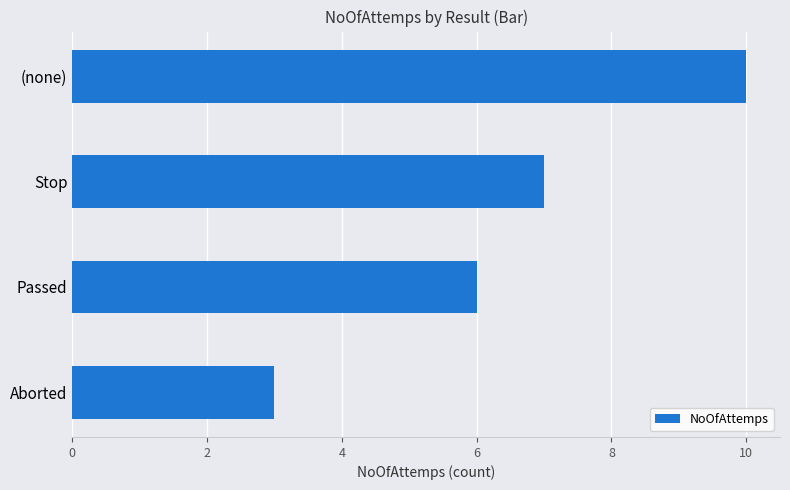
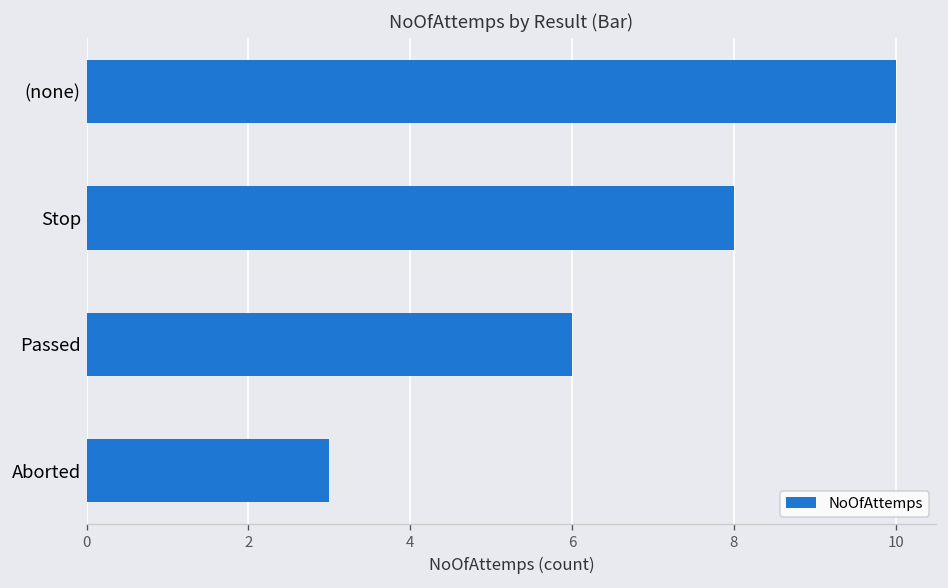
Stop: 7 -> 8
